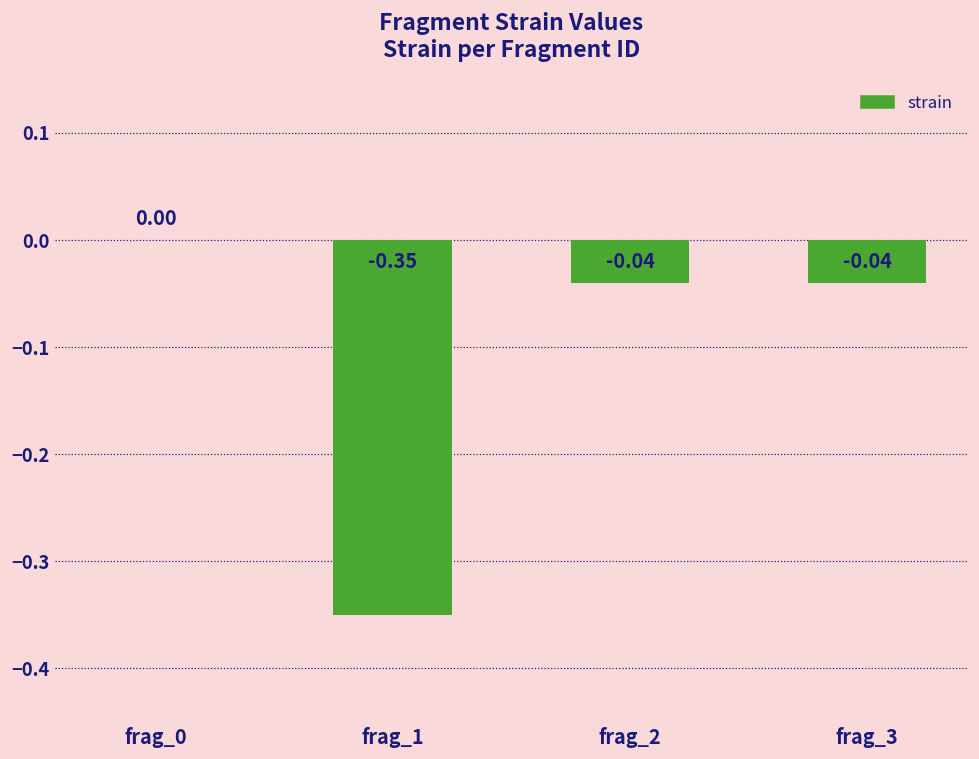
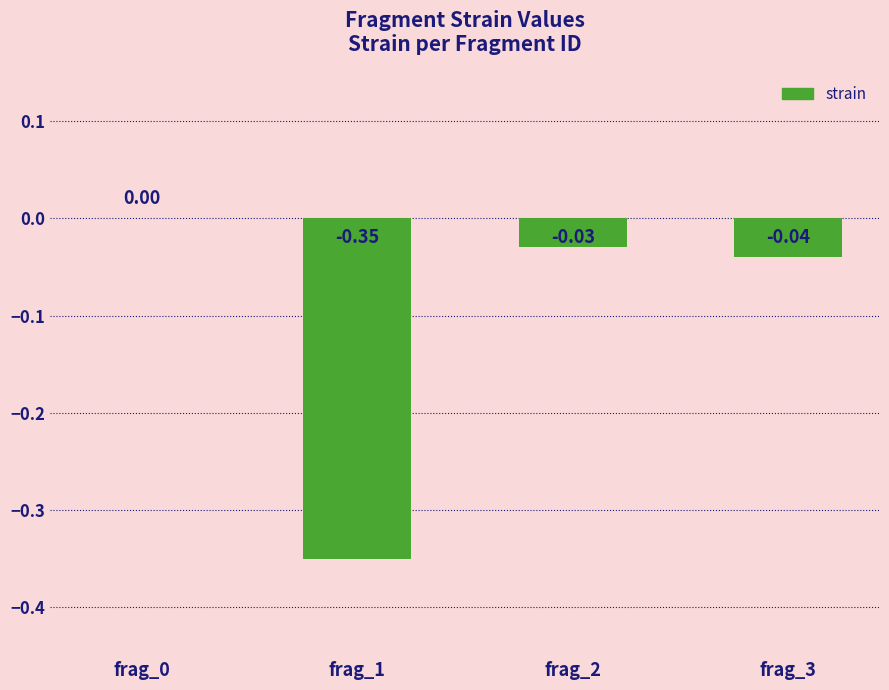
frag_2: -0.04 -> -0.03
